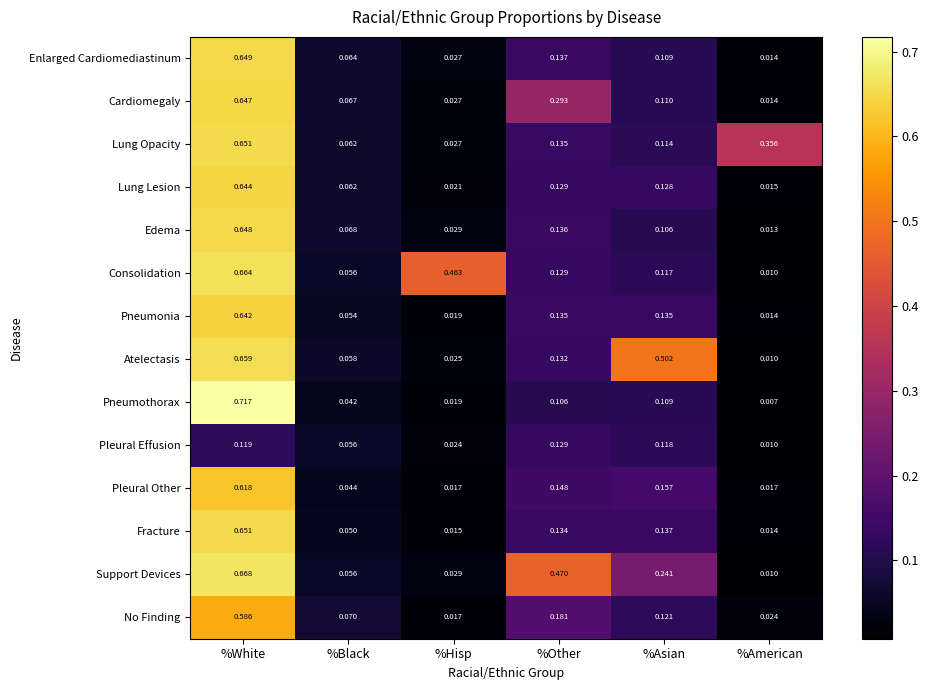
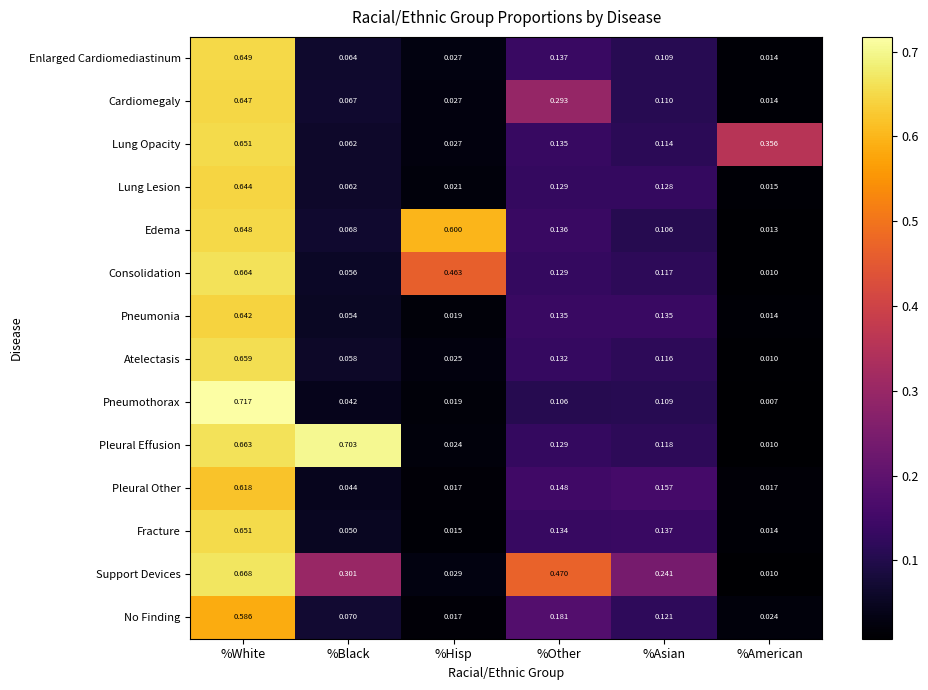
Edema, %Hisp: 0.029 -> 0.600
Atelectasis, %Asian: 0.502 -> 0.116
Pleural Effusion, %White: 0.119 -> 0.663
Pleural Effusion, %Black: 0.056 -> 0.703
Support Devices, %Black: 0.056 -> 0.301
